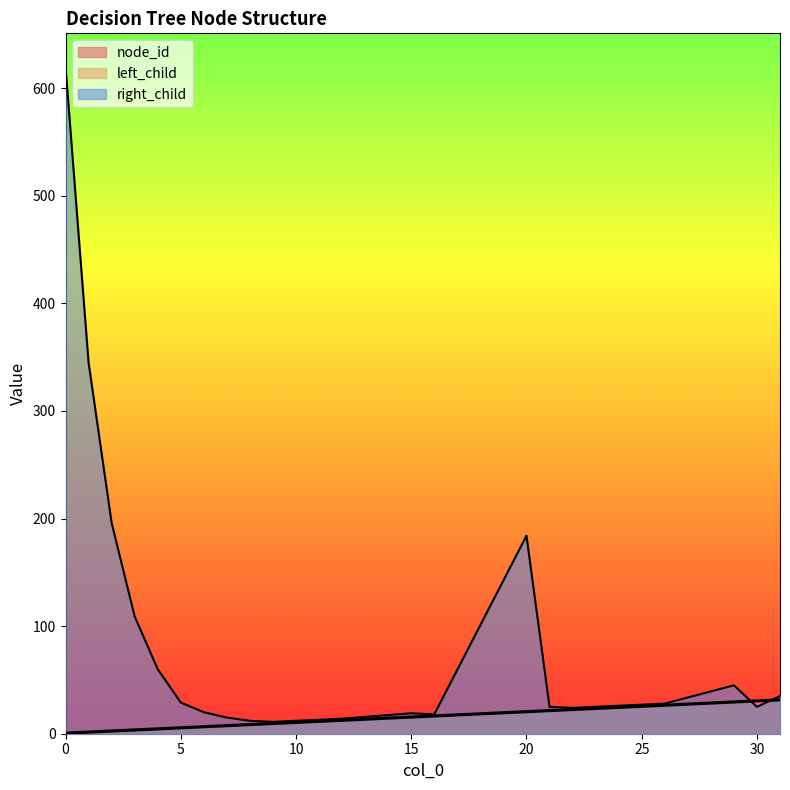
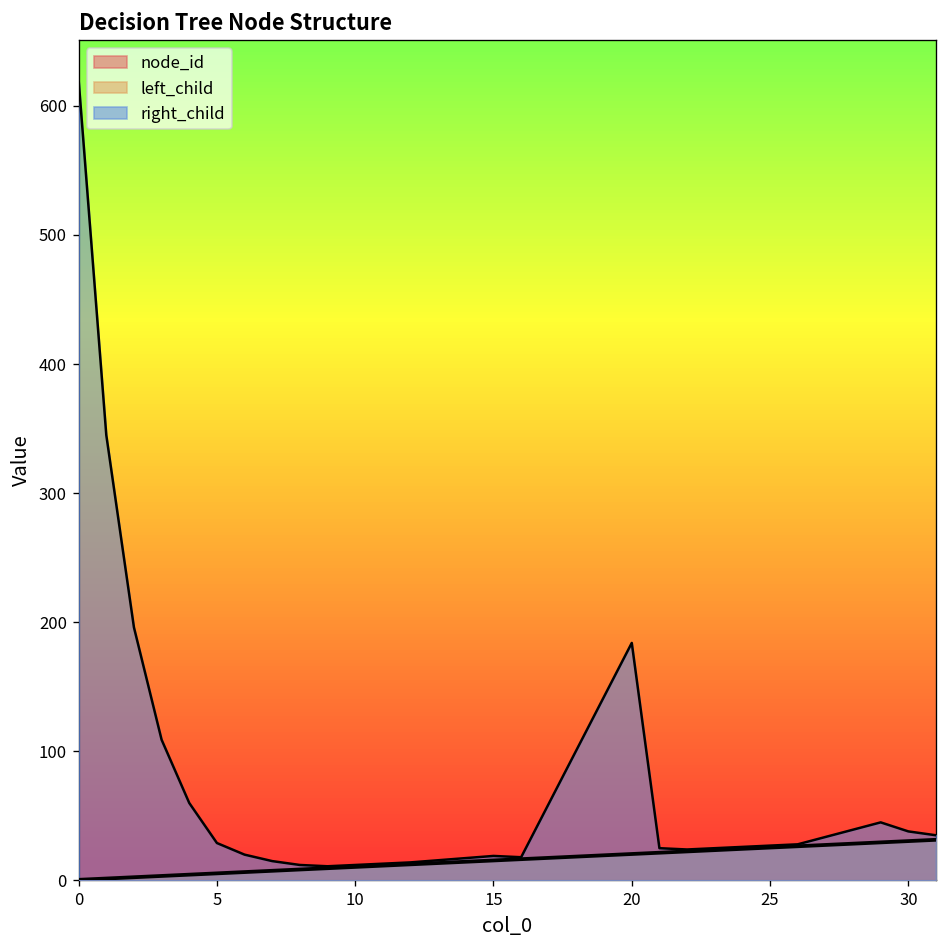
right_child, 30: 25 -> 38
